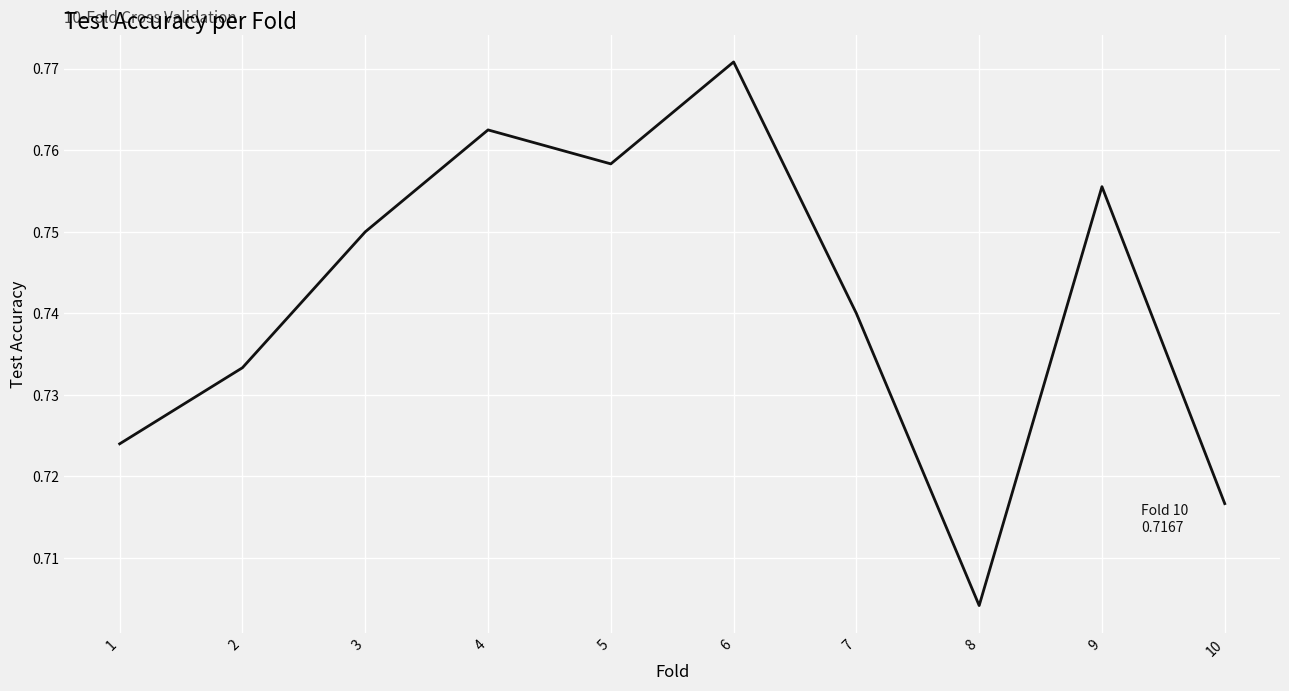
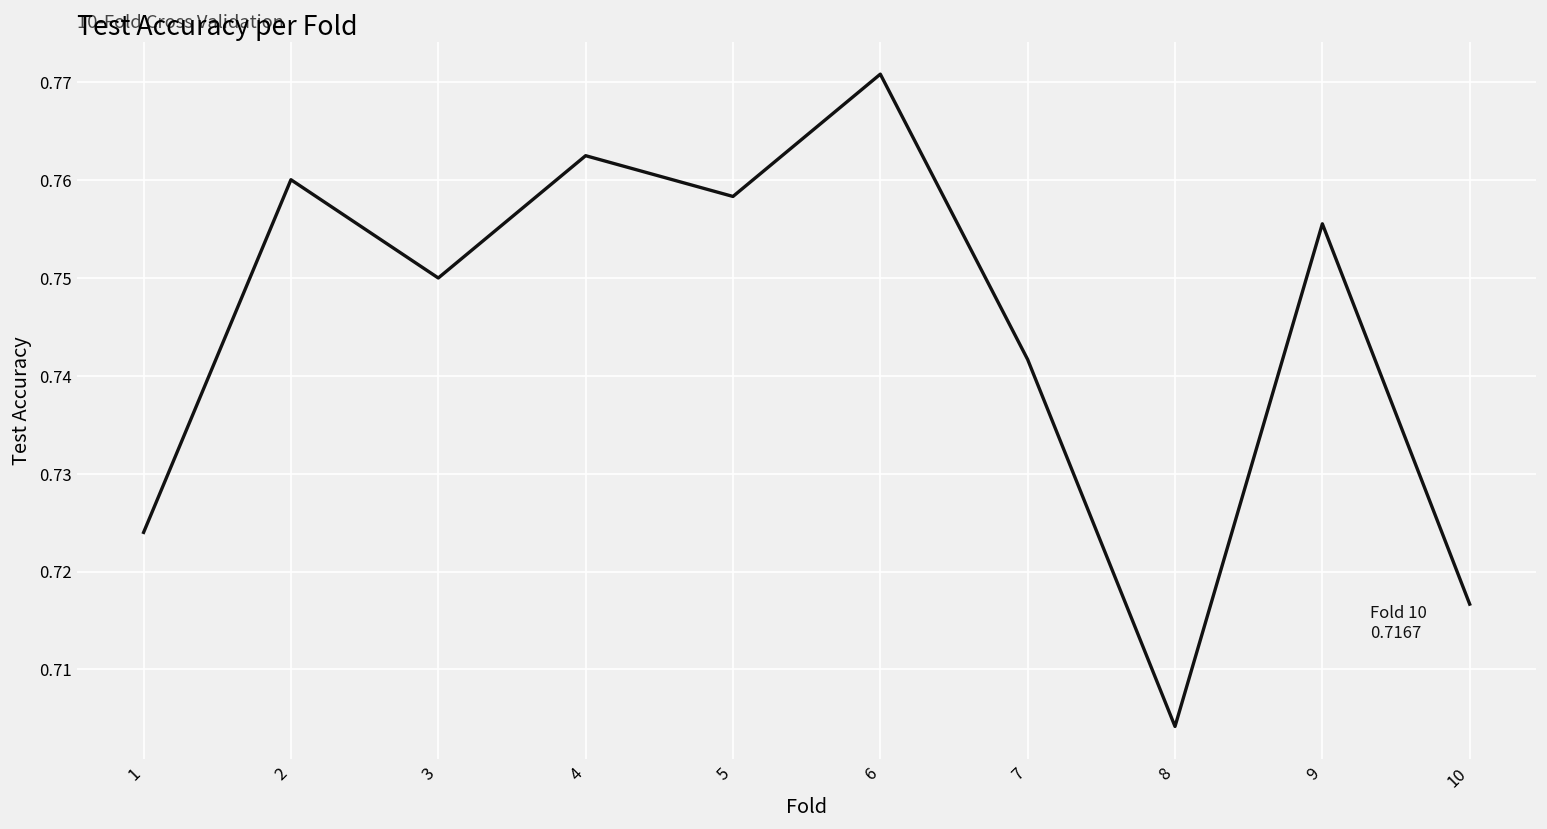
2: 0.733 -> 0.760
7: 0.740 -> 0.742
